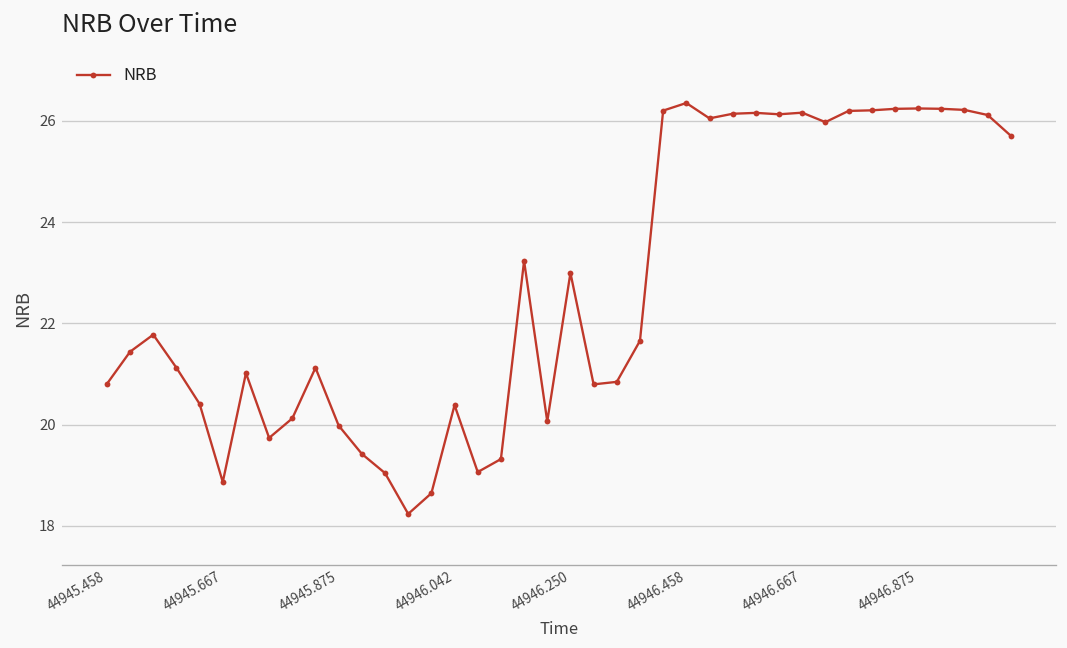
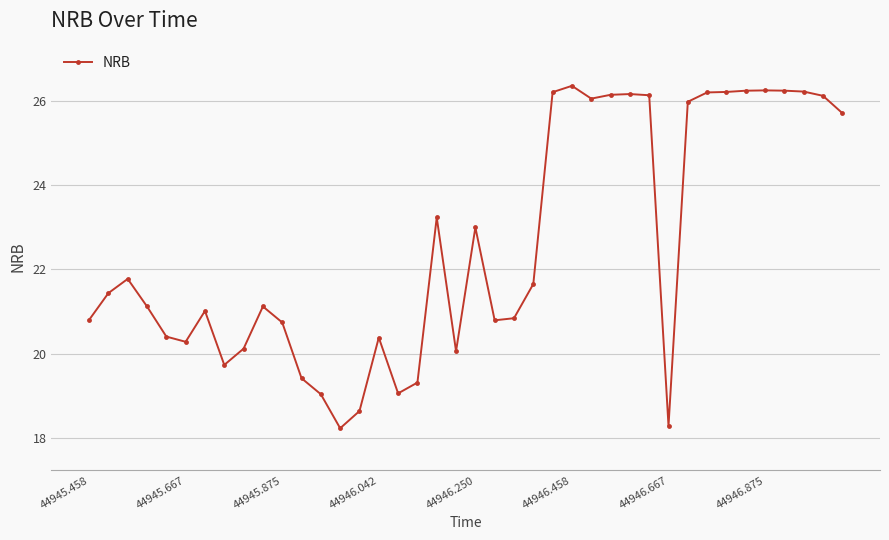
44945.667: 18.9 -> 20.3
44945.875: 20.0 -> 20.7
44946.667: 26.2 -> 18.3
